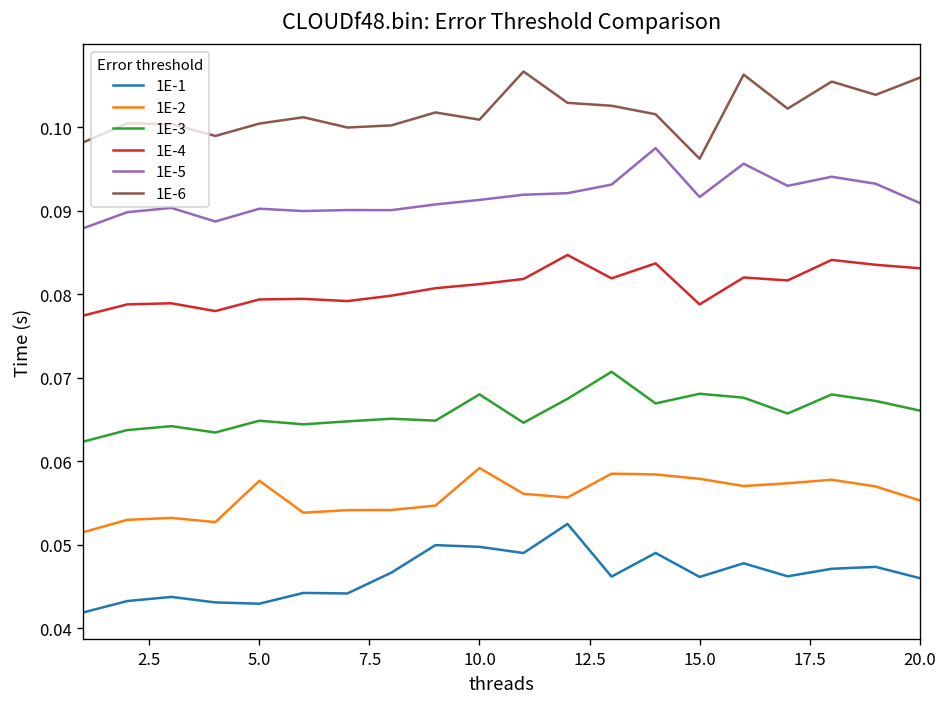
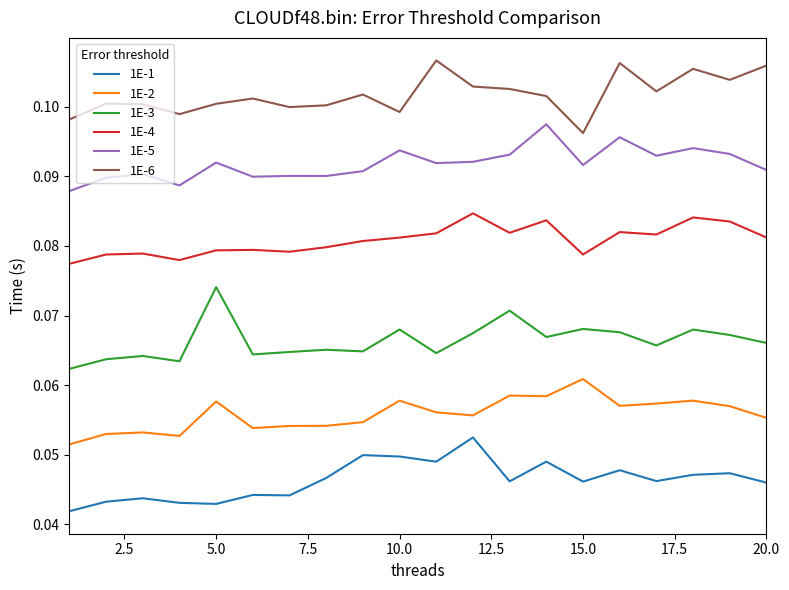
1E-3, 5.0: 0.065 -> 0.074
1E-5, 5.0: 0.090 -> 0.092
1E-2, 10.0: 0.059 -> 0.058
1E-5, 10.0: 0.091 -> 0.094
1E-6, 10.0: 0.101 -> 0.099
1E-2, 15.0: 0.058 -> 0.061
1E-4, 20.0: 0.083 -> 0.081
